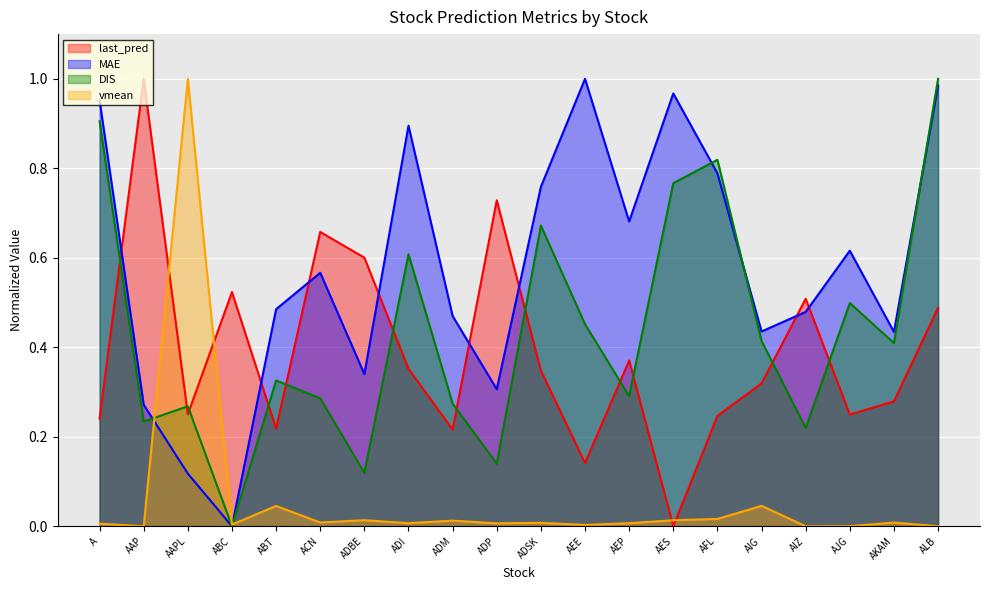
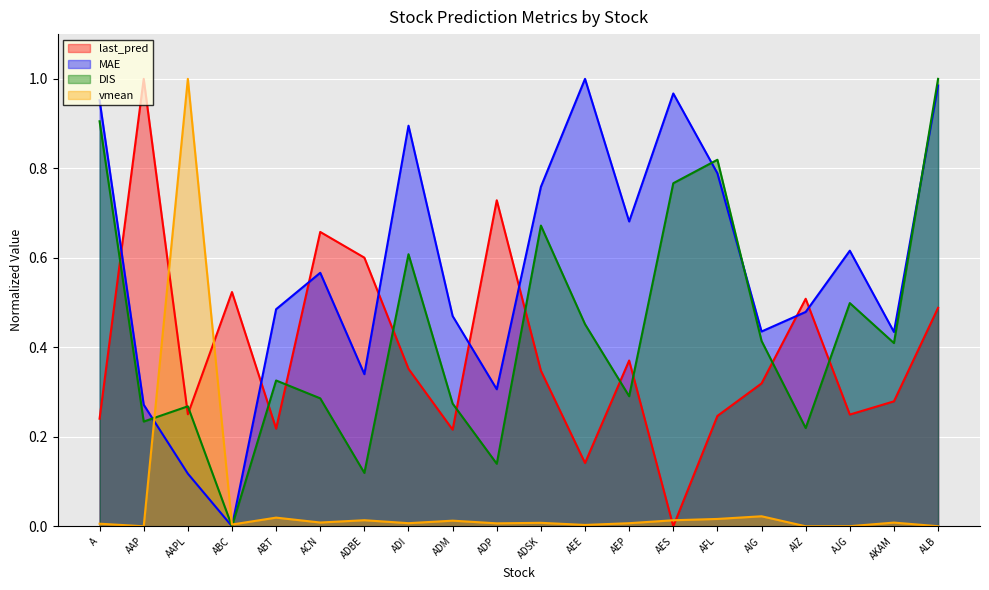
vmean, ABT: 0.05 -> 0.02
vmean, AIG: 0.05 -> 0.02
